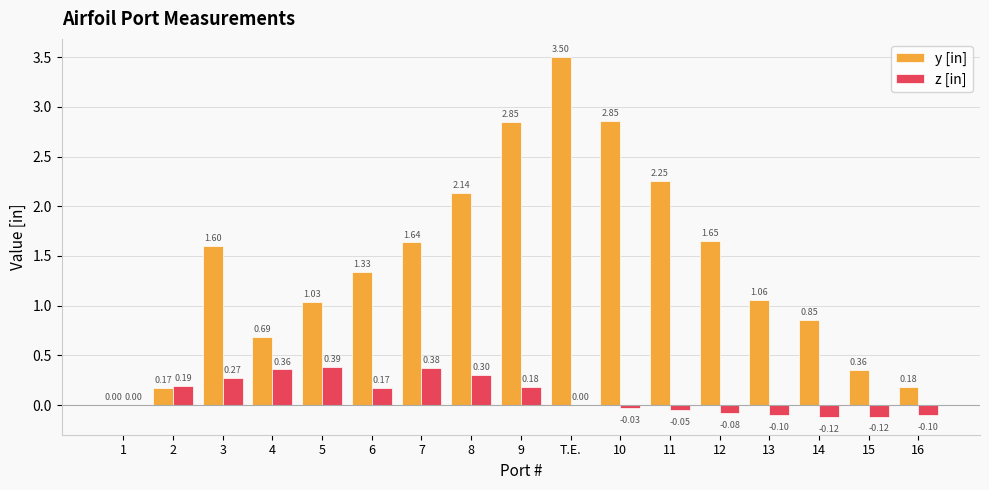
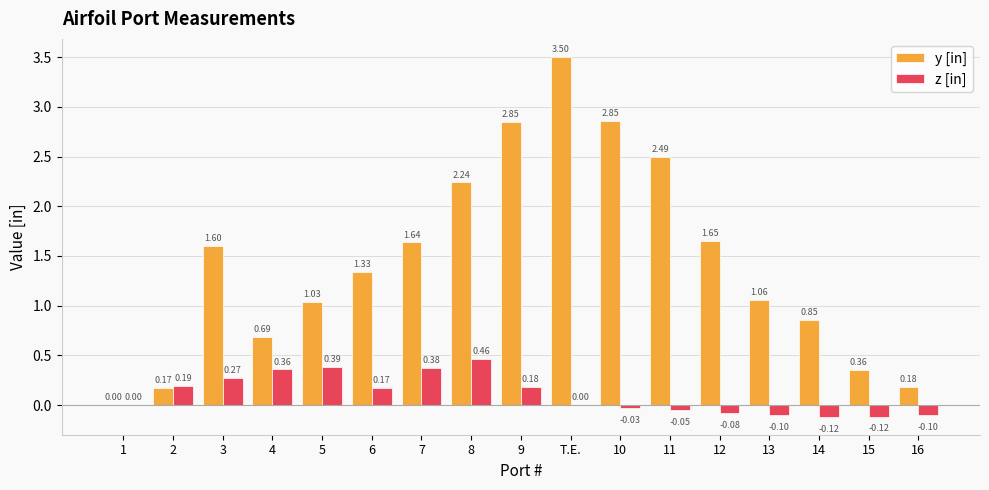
y [in], 8: 2.14 -> 2.24
z [in], 8: 0.30 -> 0.46
y [in], 11: 2.25 -> 2.49
